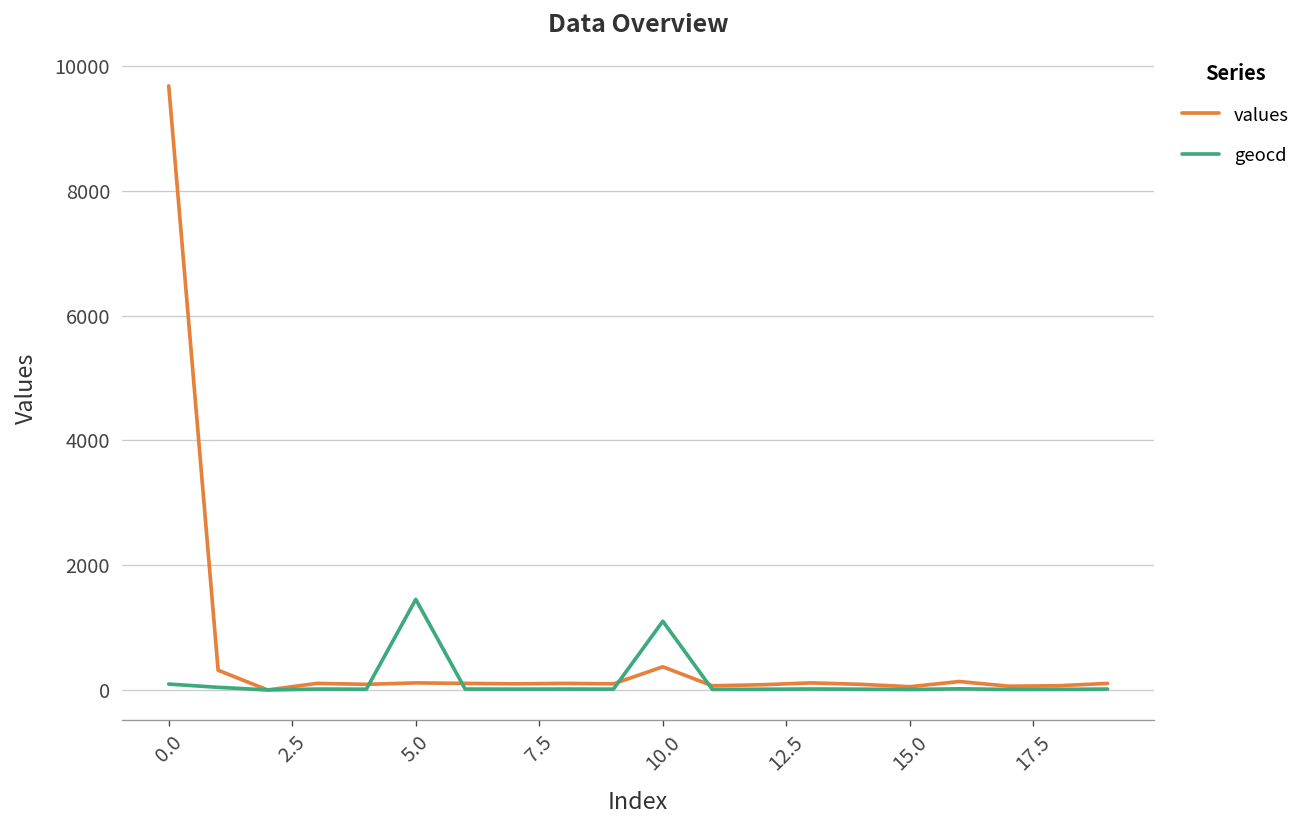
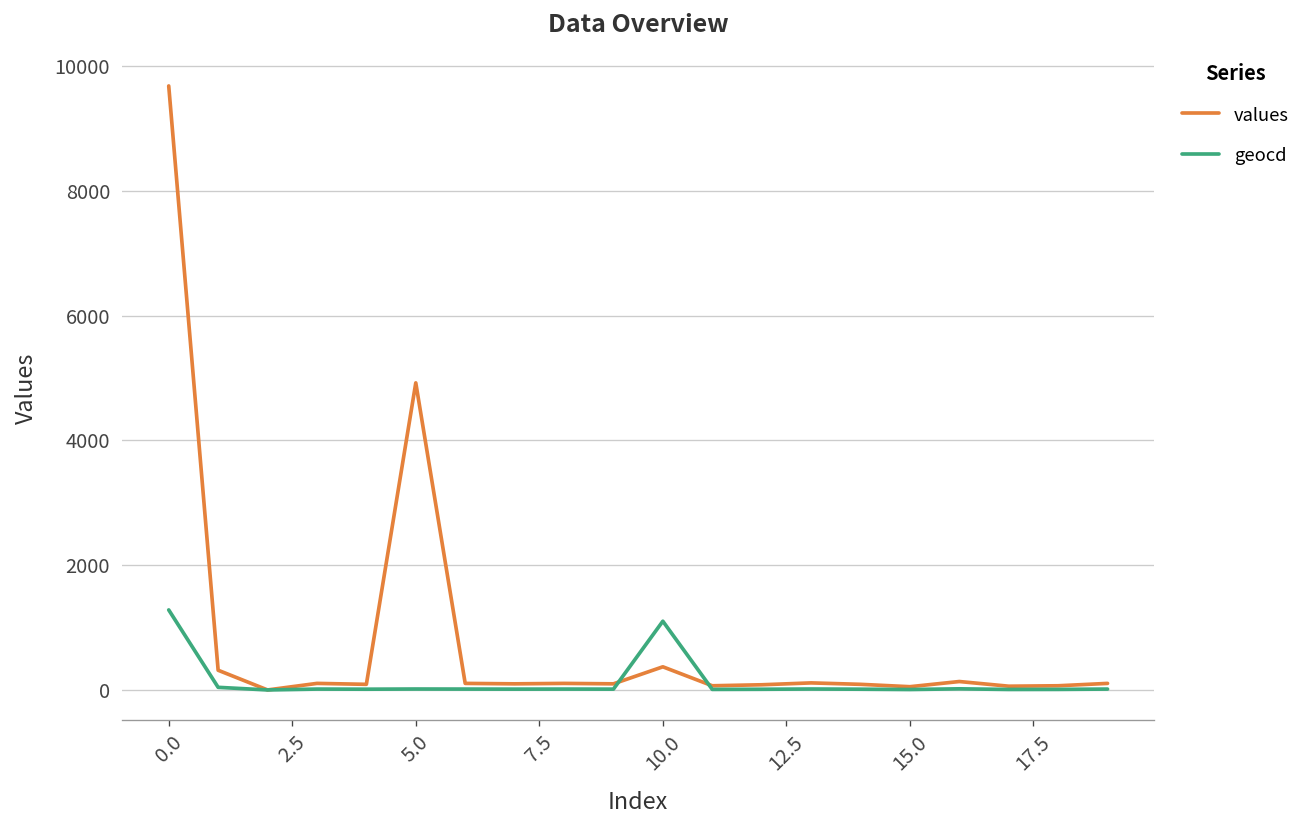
geocd, 0.0: 100 -> 1300
values, 5.0: 100 -> 4900
geocd, 5.0: 1500 -> 0
